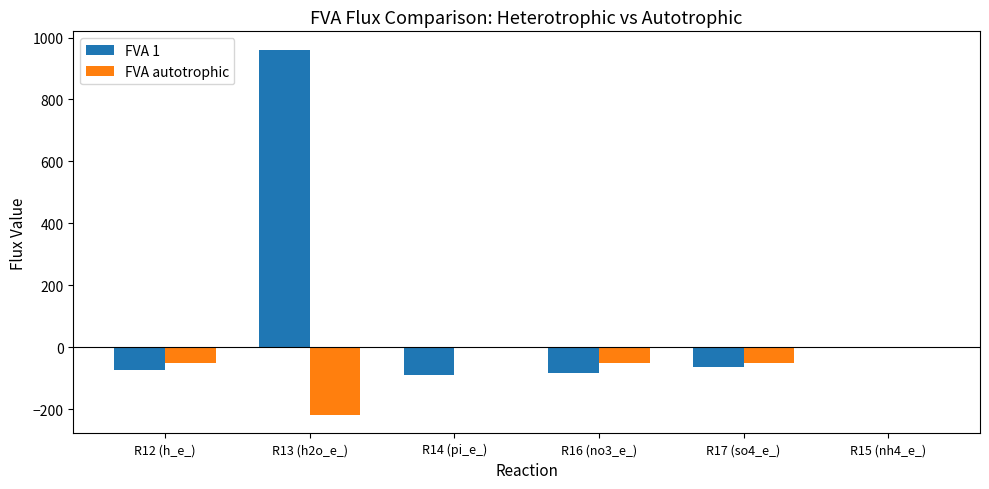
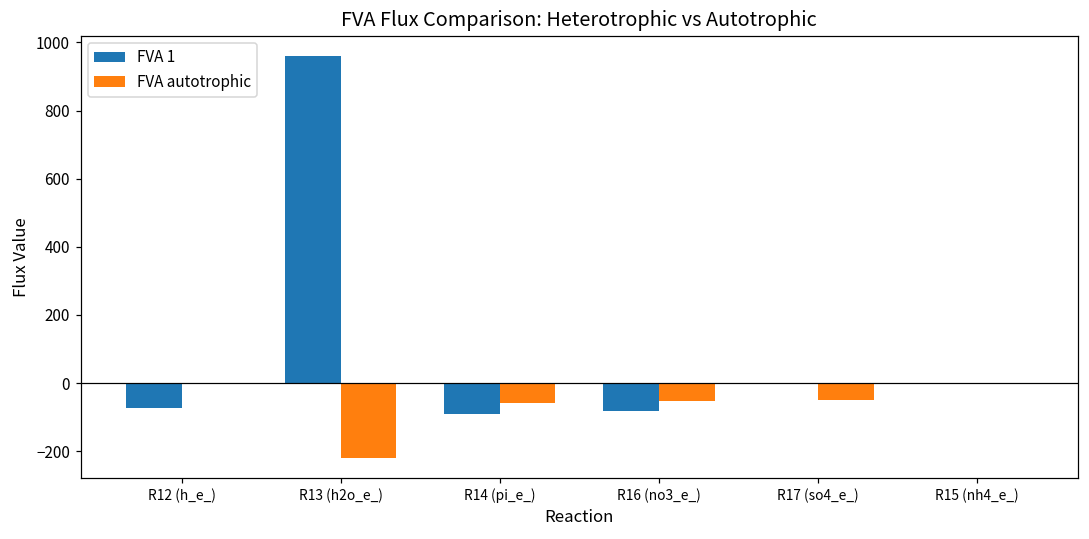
FVA autotrophic, R12 (h_e_): -50 -> 0
FVA autotrophic, R14 (pi_e_): 0 -> -60
FVA 1, R17 (so4_e_): -60 -> 0
